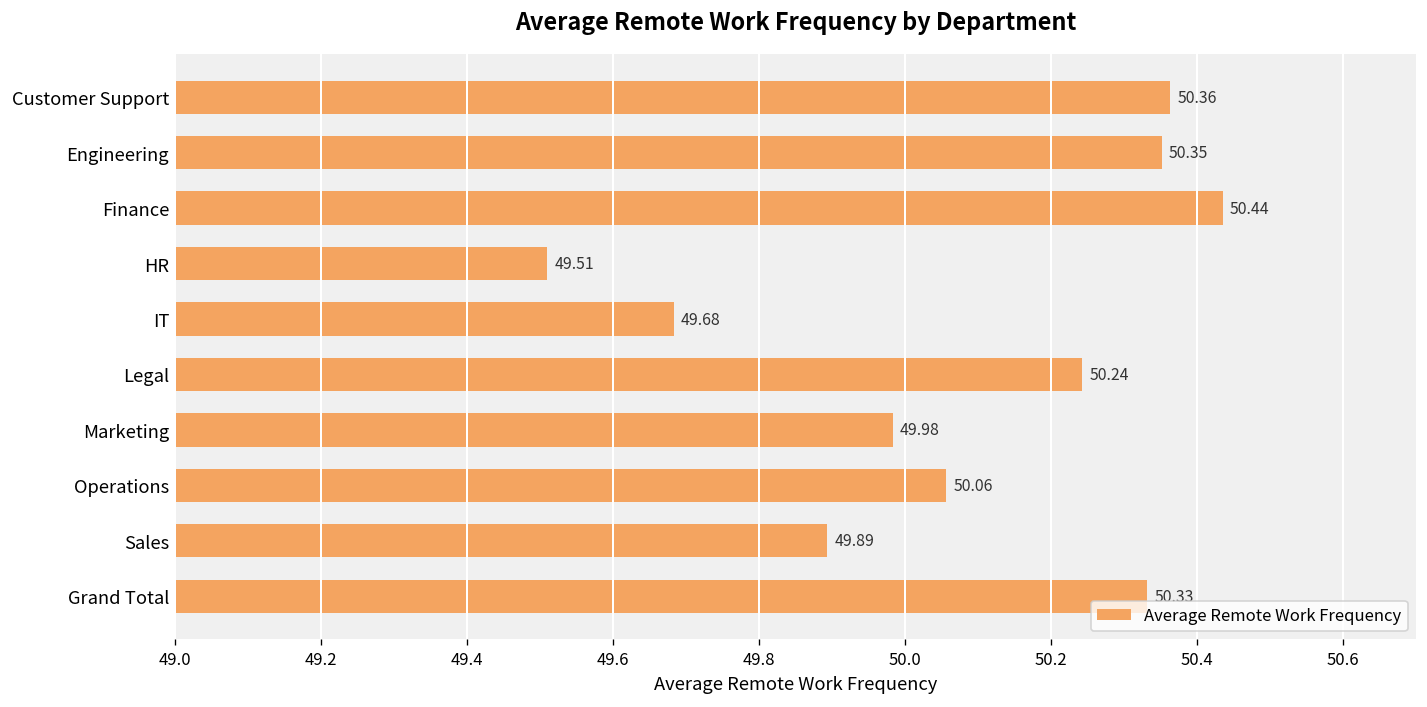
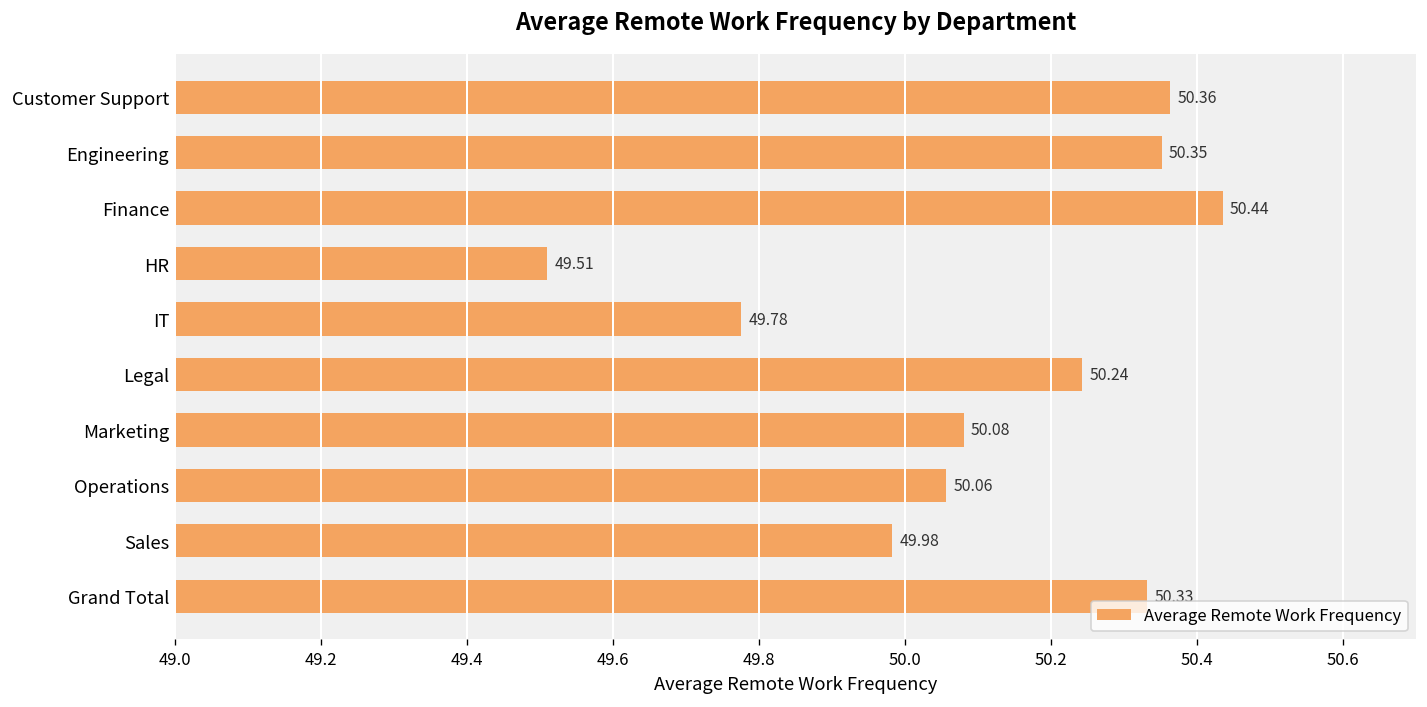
IT: 49.68 -> 49.78
Marketing: 49.98 -> 50.08
Sales: 49.89 -> 49.98
